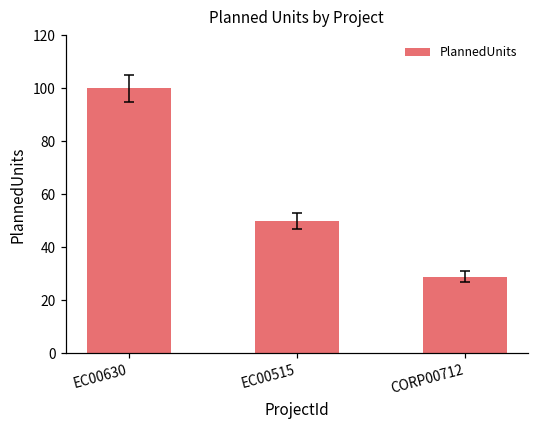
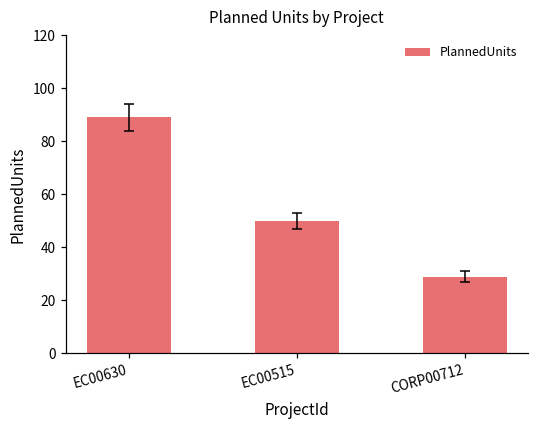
PlannedUnits, EC00630: 100 -> 89
